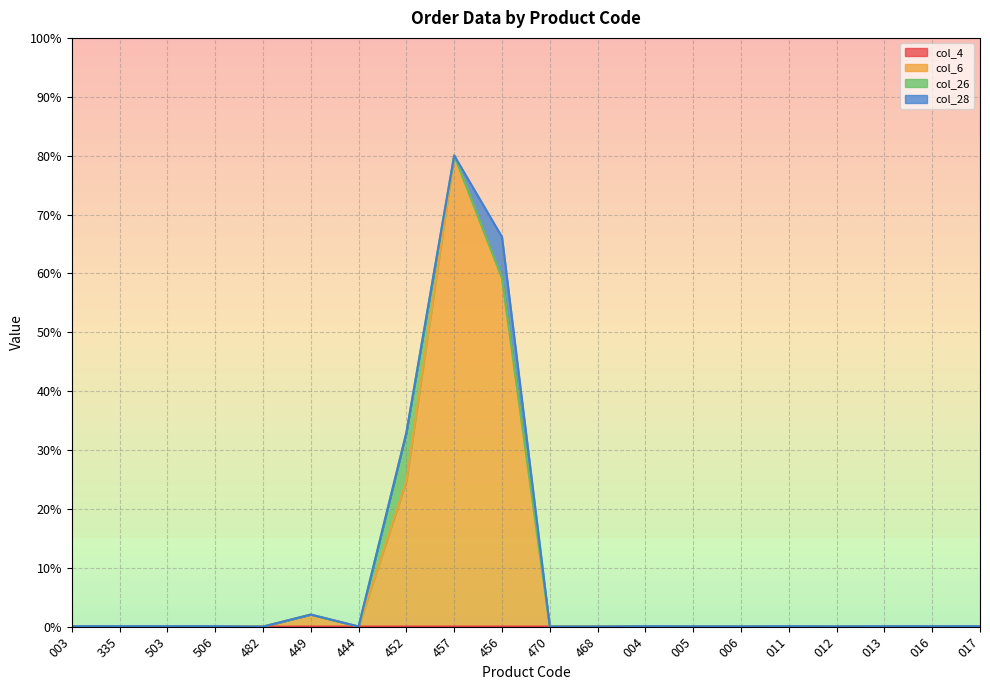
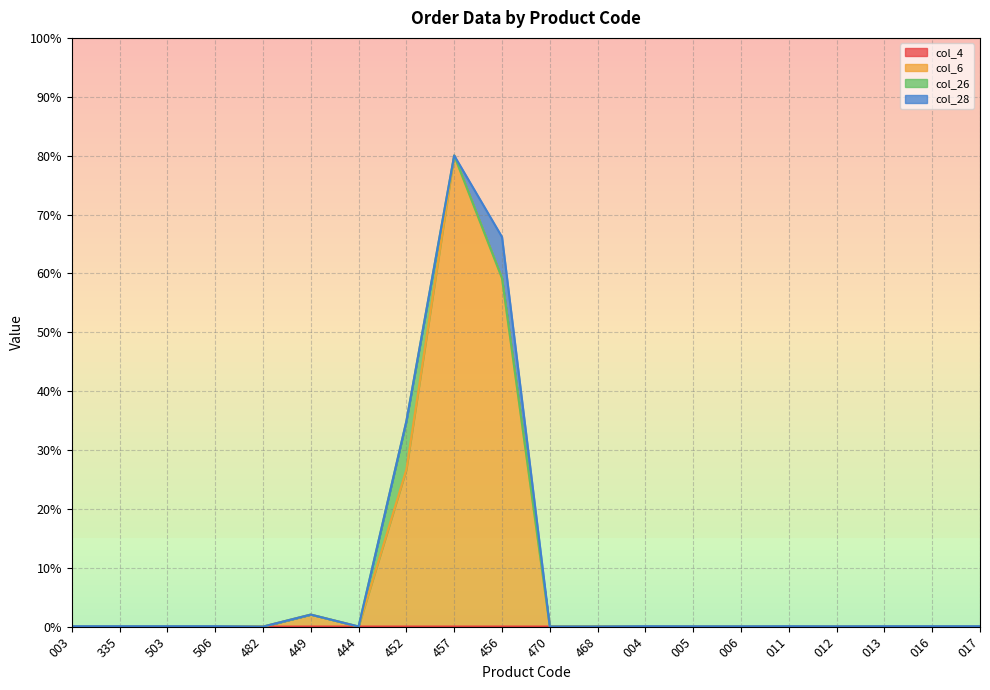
col_6, 452: 25% -> 27%
